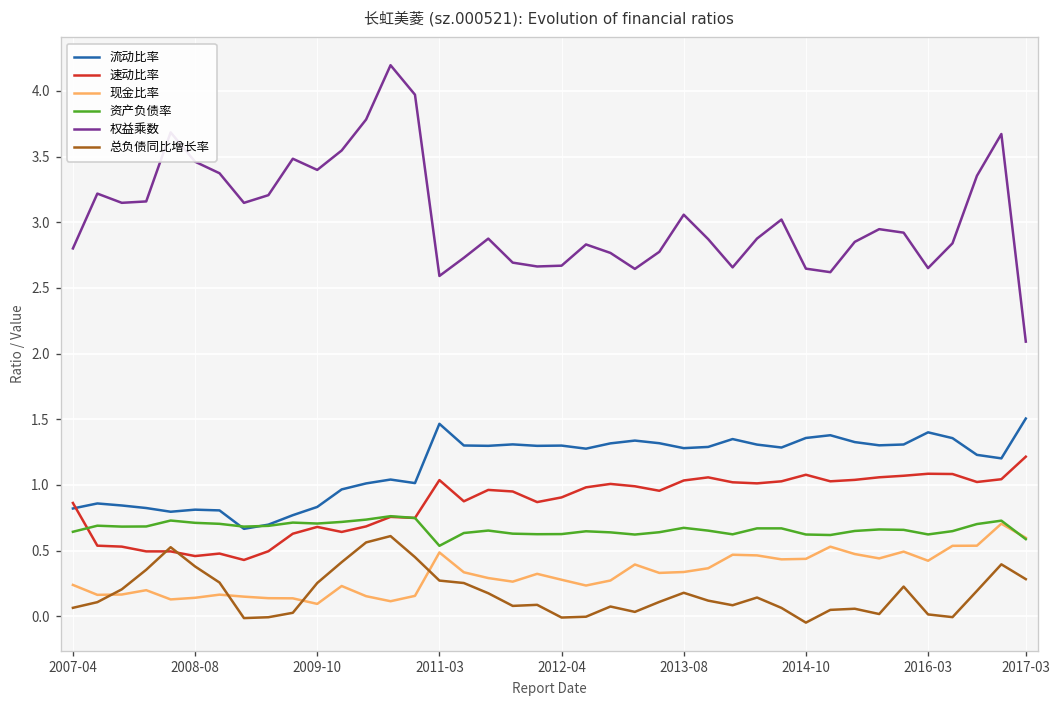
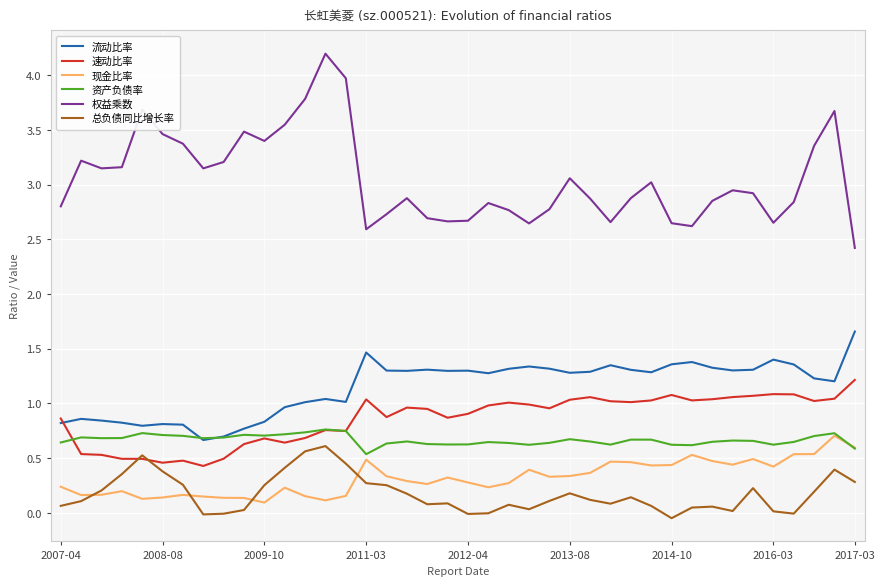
流动比率, 2017-03: 1.51 -> 1.66
权益乘数, 2017-03: 2.09 -> 2.42
